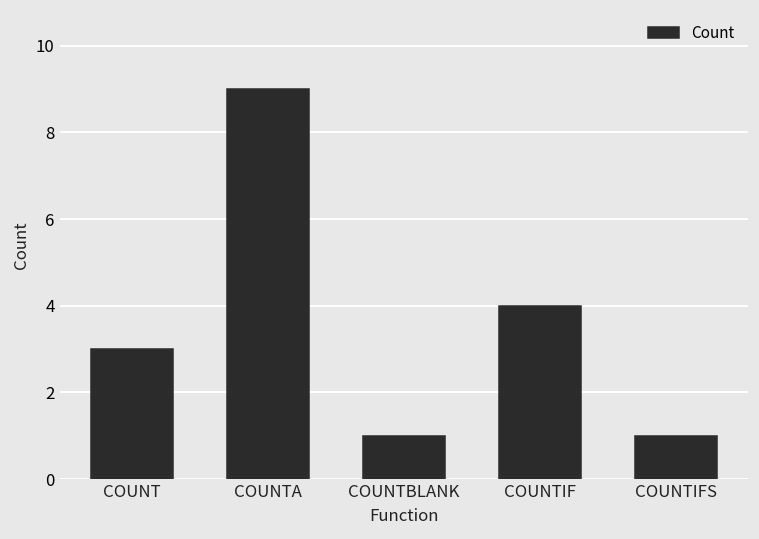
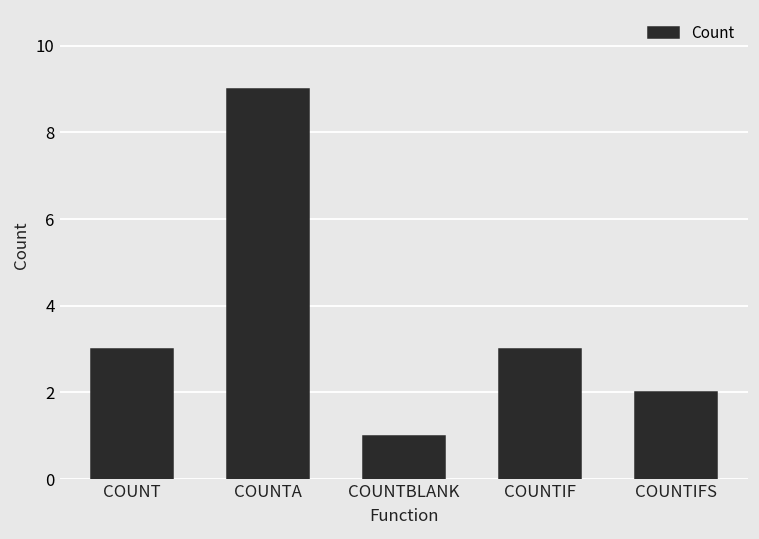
COUNTIF: 4 -> 3
COUNTIFS: 1 -> 2
